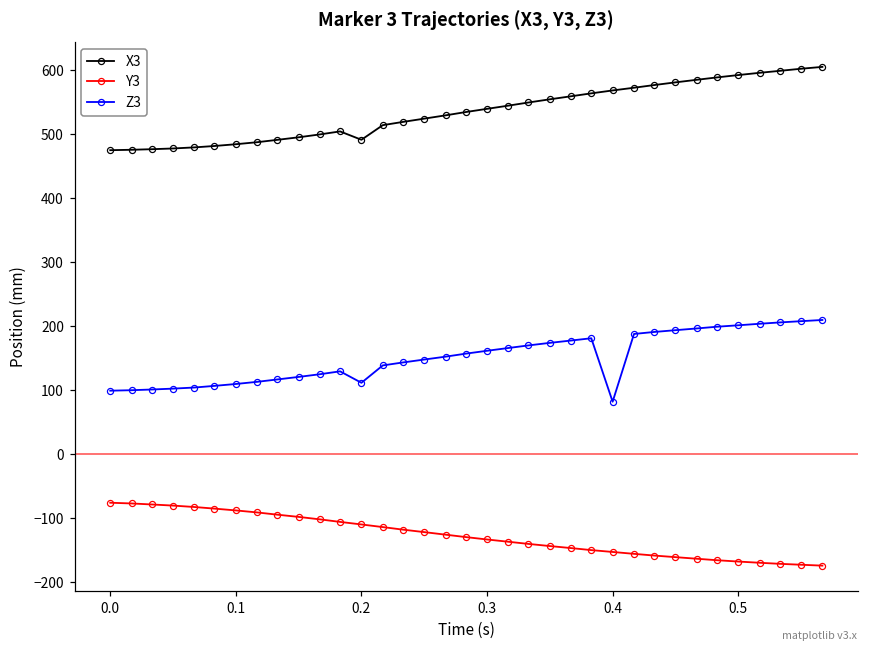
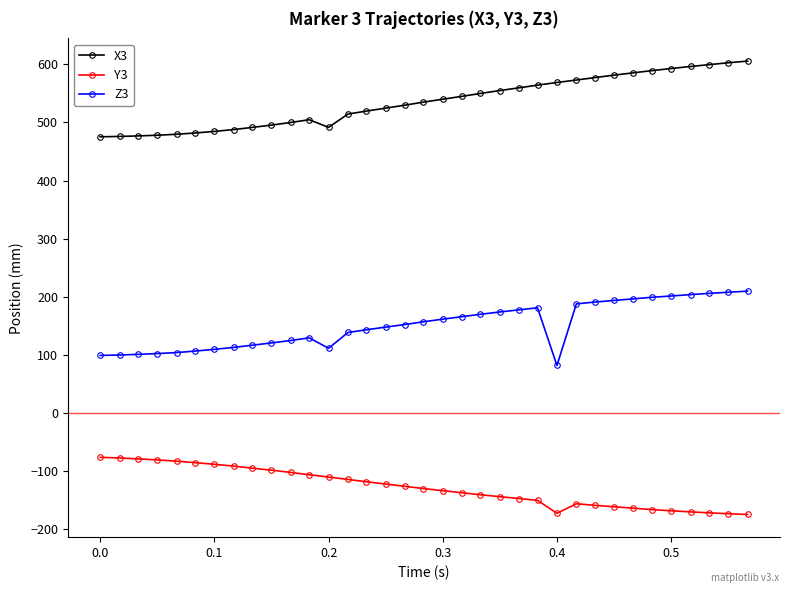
Y3, 0.4: -150 -> -170
